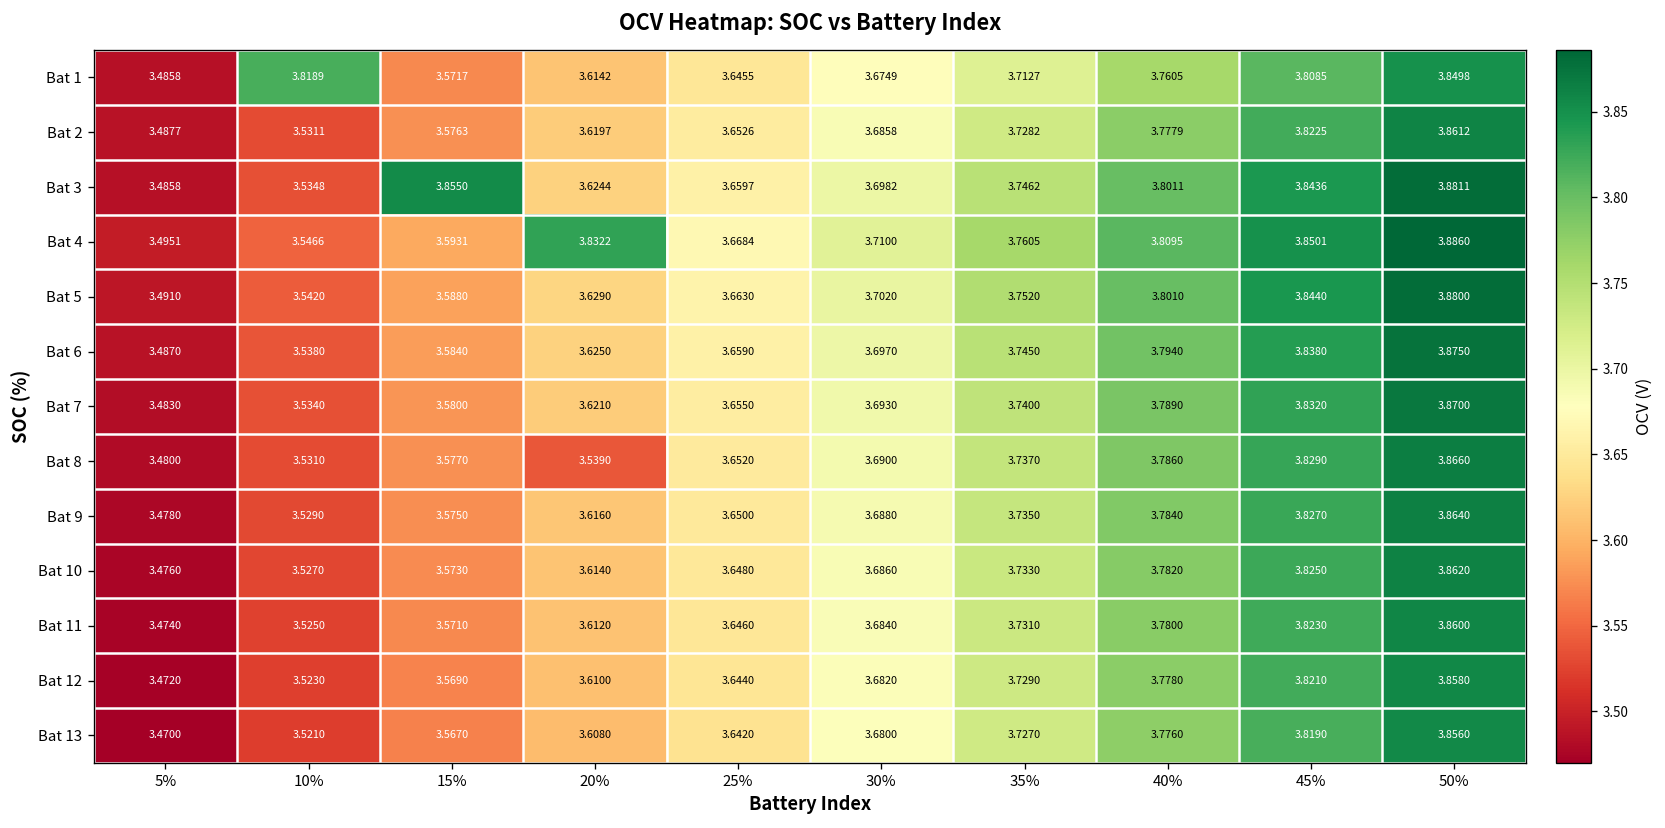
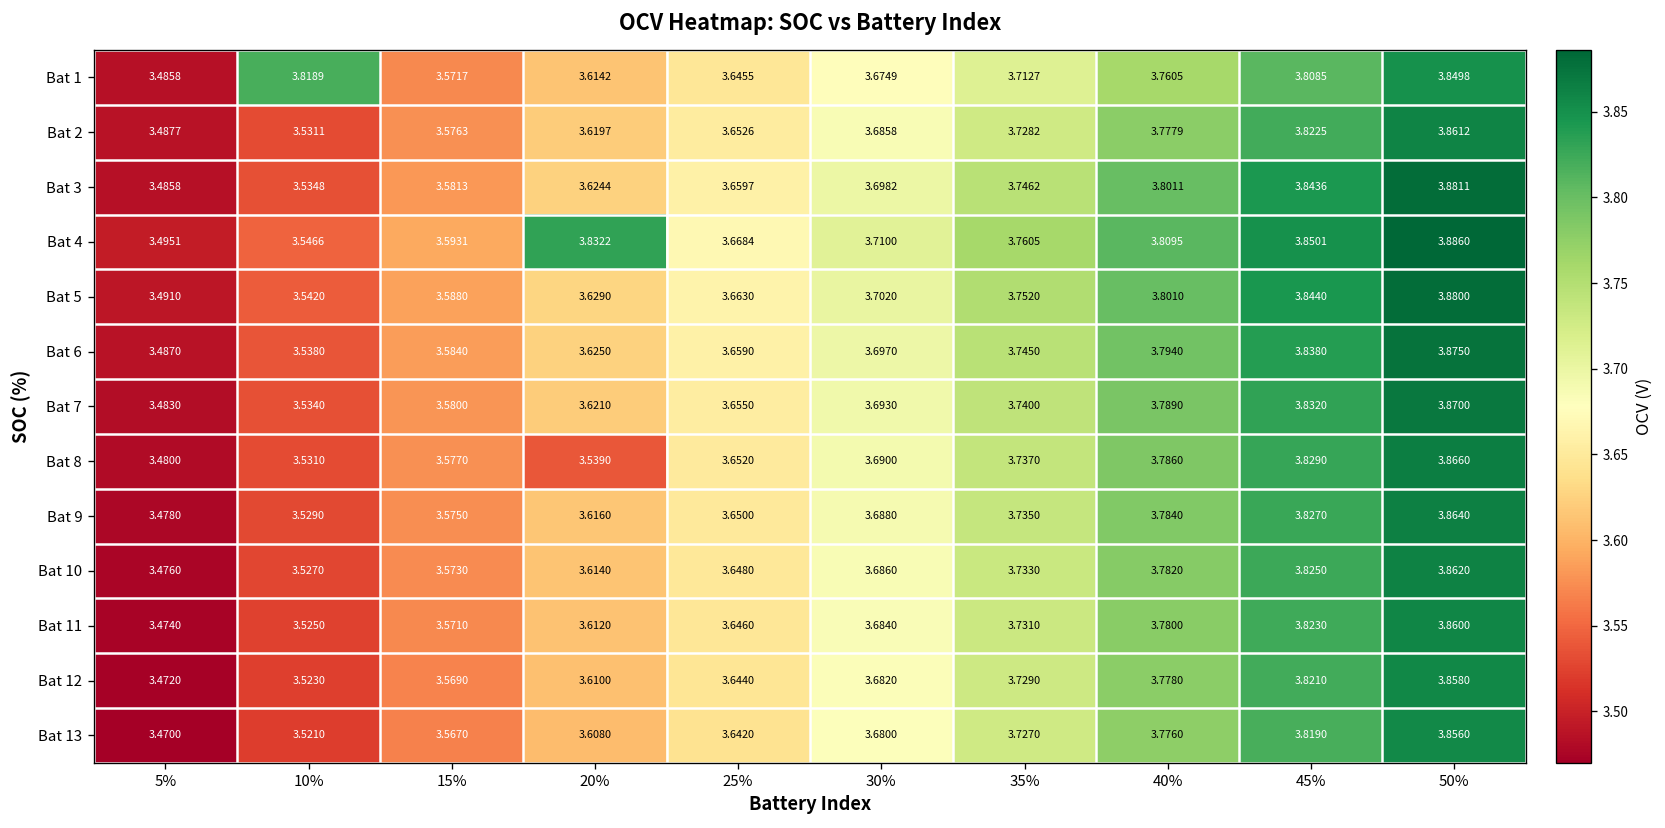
Bat 3, 15%: 3.8550 -> 3.5813
